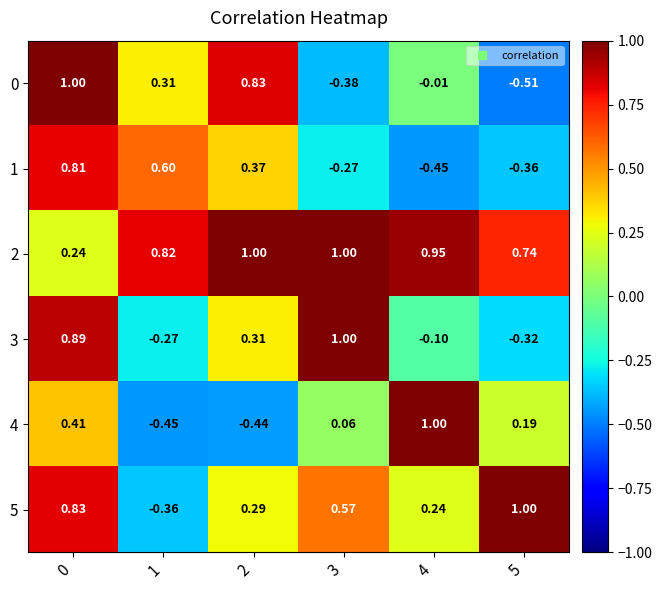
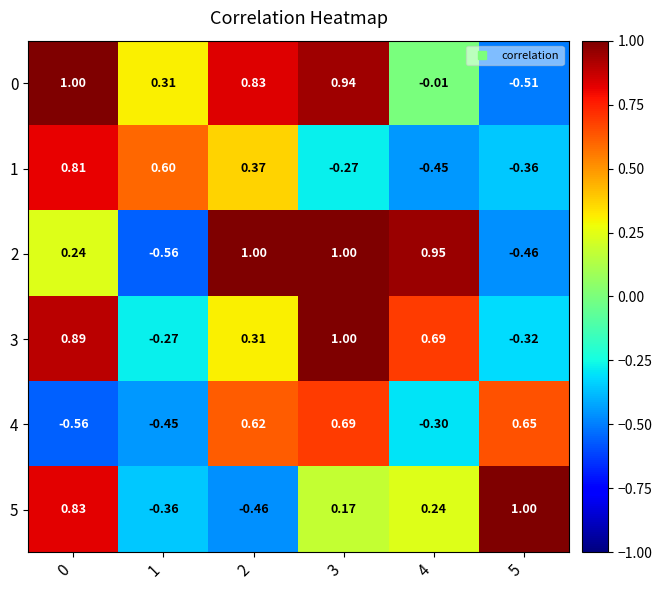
0, 3: -0.38 -> 0.94
2, 1: 0.82 -> -0.56
2, 5: 0.74 -> -0.46
3, 4: -0.10 -> 0.69
4, 0: 0.41 -> -0.56
4, 2: -0.44 -> 0.62
4, 3: 0.06 -> 0.69
4, 4: 1.00 -> -0.30
4, 5: 0.19 -> 0.65
5, 2: 0.29 -> -0.46
5, 3: 0.57 -> 0.17
